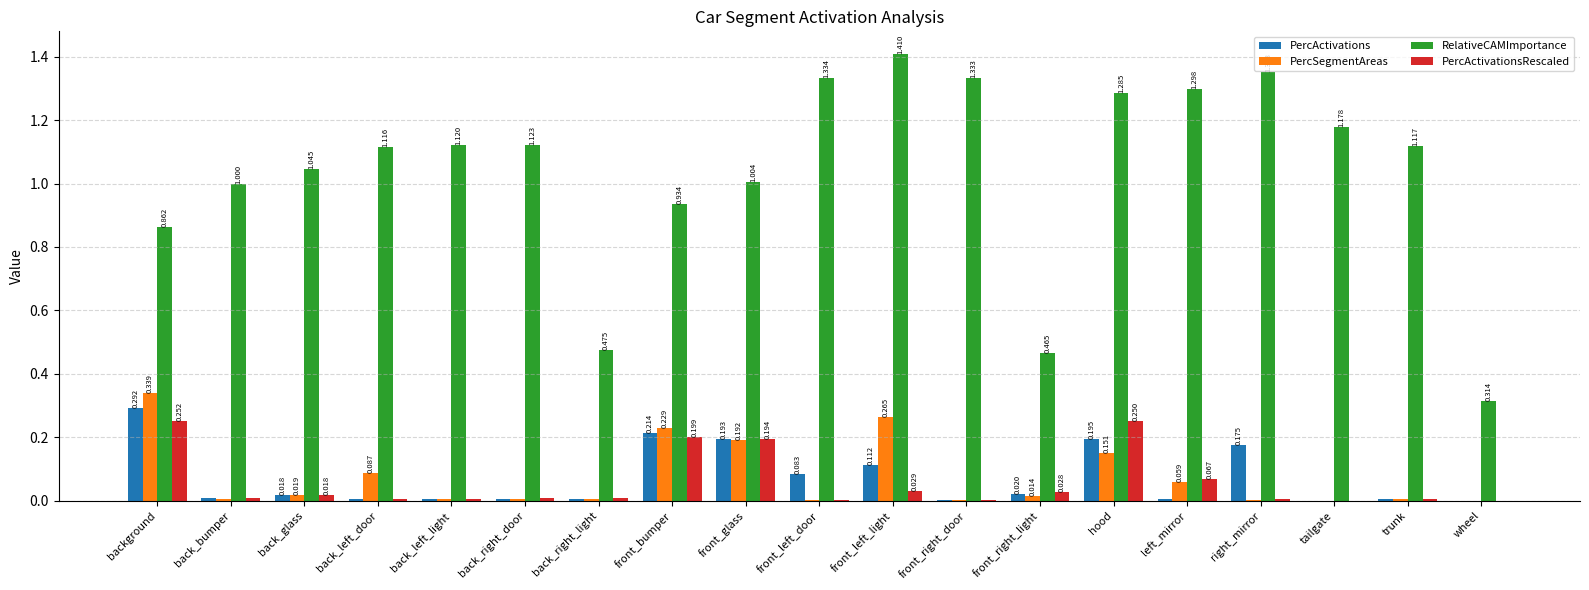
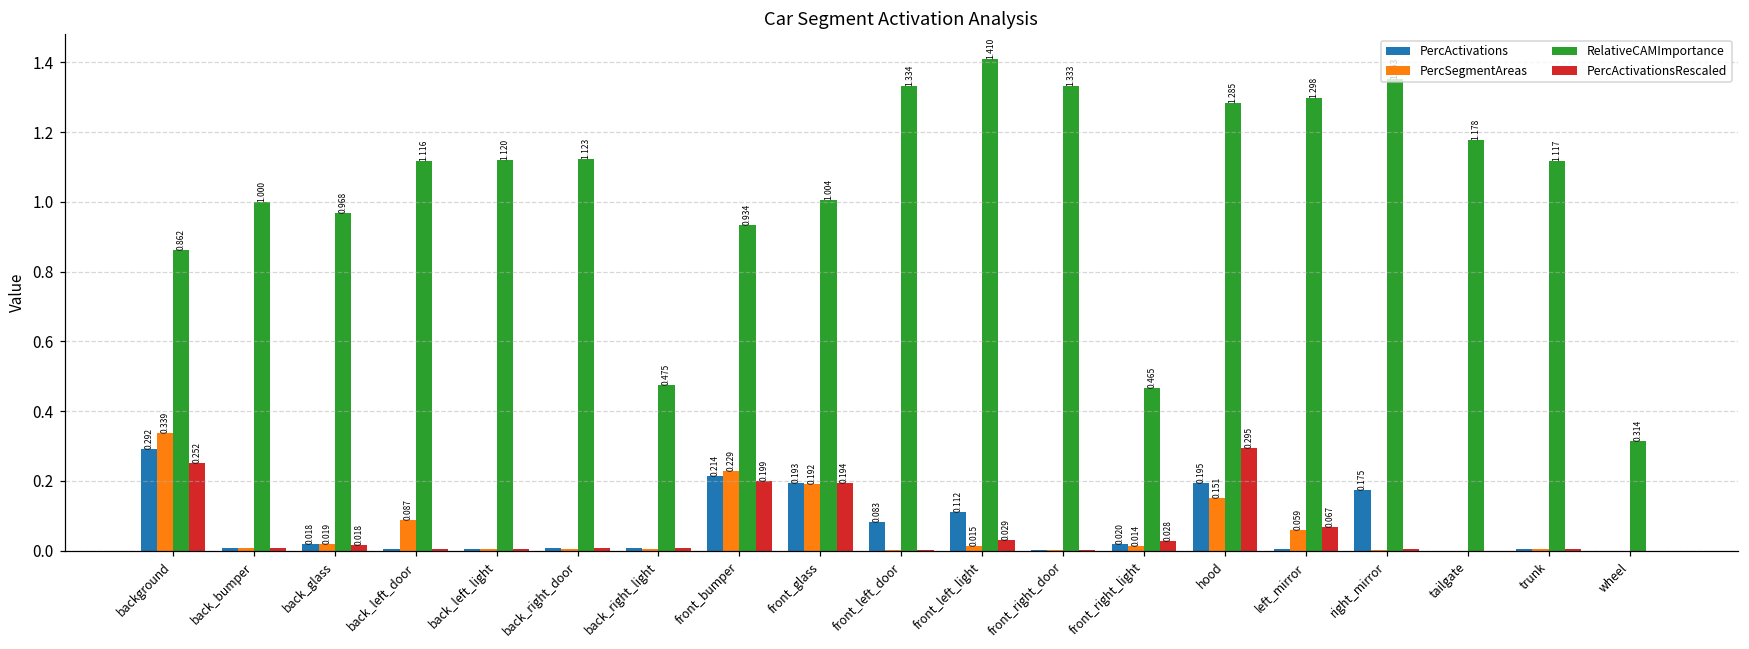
RelativeCAMImportance, back_glass: 1.045 -> 0.968
PercSegmentAreas, front_left_light: 0.265 -> 0.015
PercActivationsRescaled, hood: 0.250 -> 0.295
